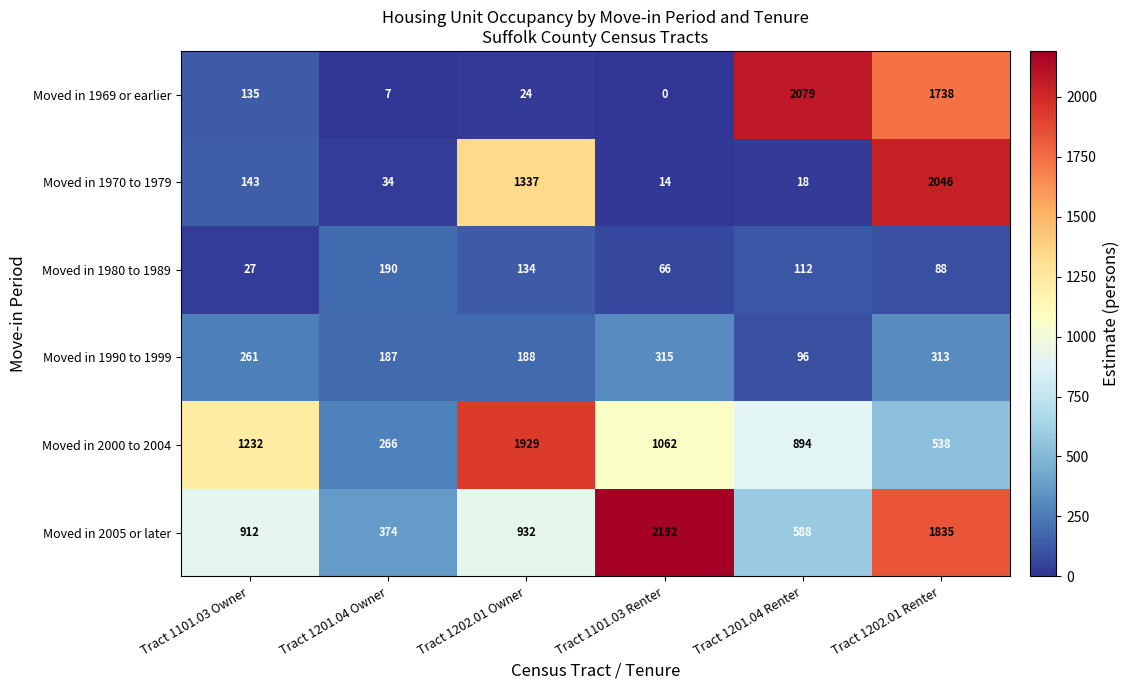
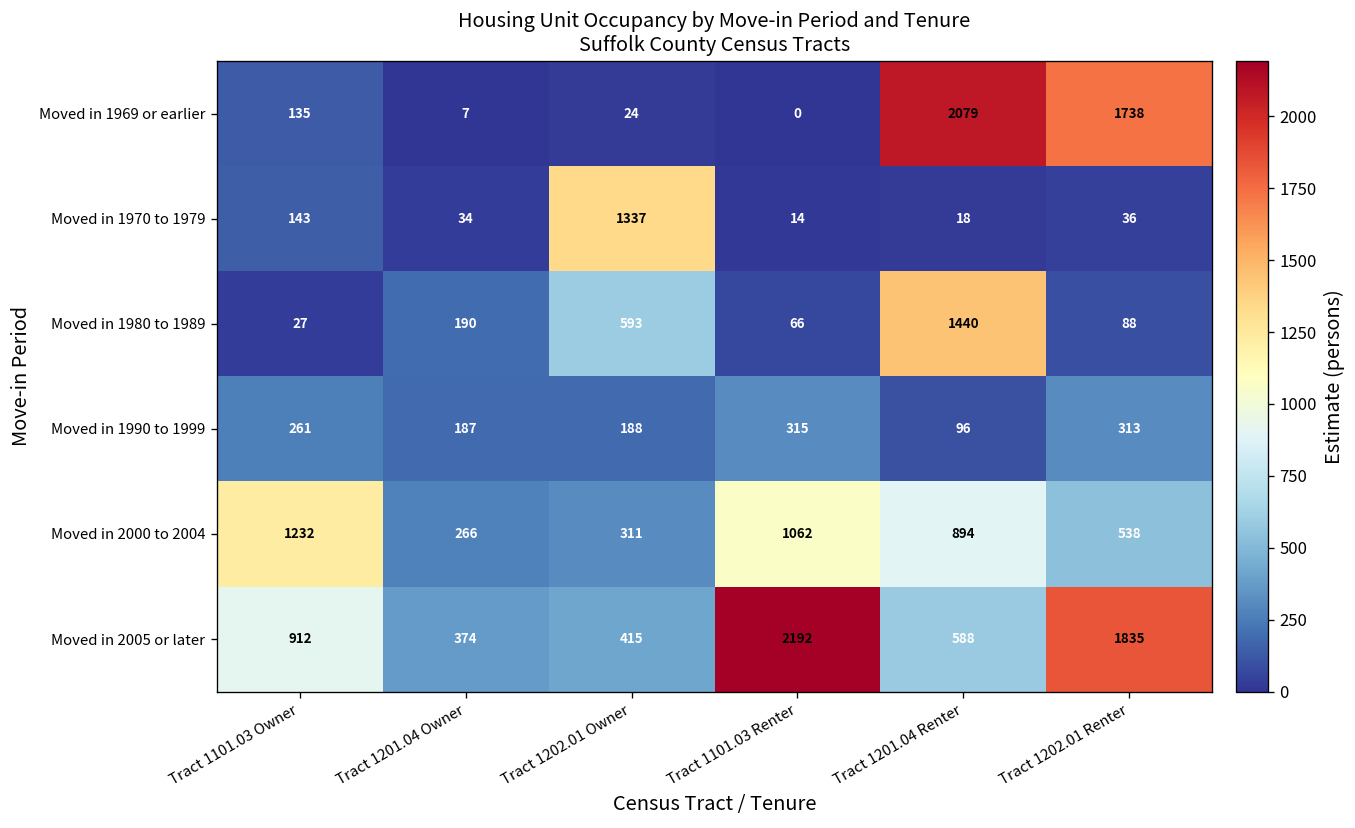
Moved in 1970 to 1979, Tract 1202.01 Renter: 2046 -> 36
Moved in 1980 to 1989, Tract 1202.01 Owner: 134 -> 593
Moved in 1980 to 1989, Tract 1201.04 Renter: 112 -> 1440
Moved in 2000 to 2004, Tract 1202.01 Owner: 1929 -> 311
Moved in 2005 or later, Tract 1202.01 Owner: 932 -> 415
